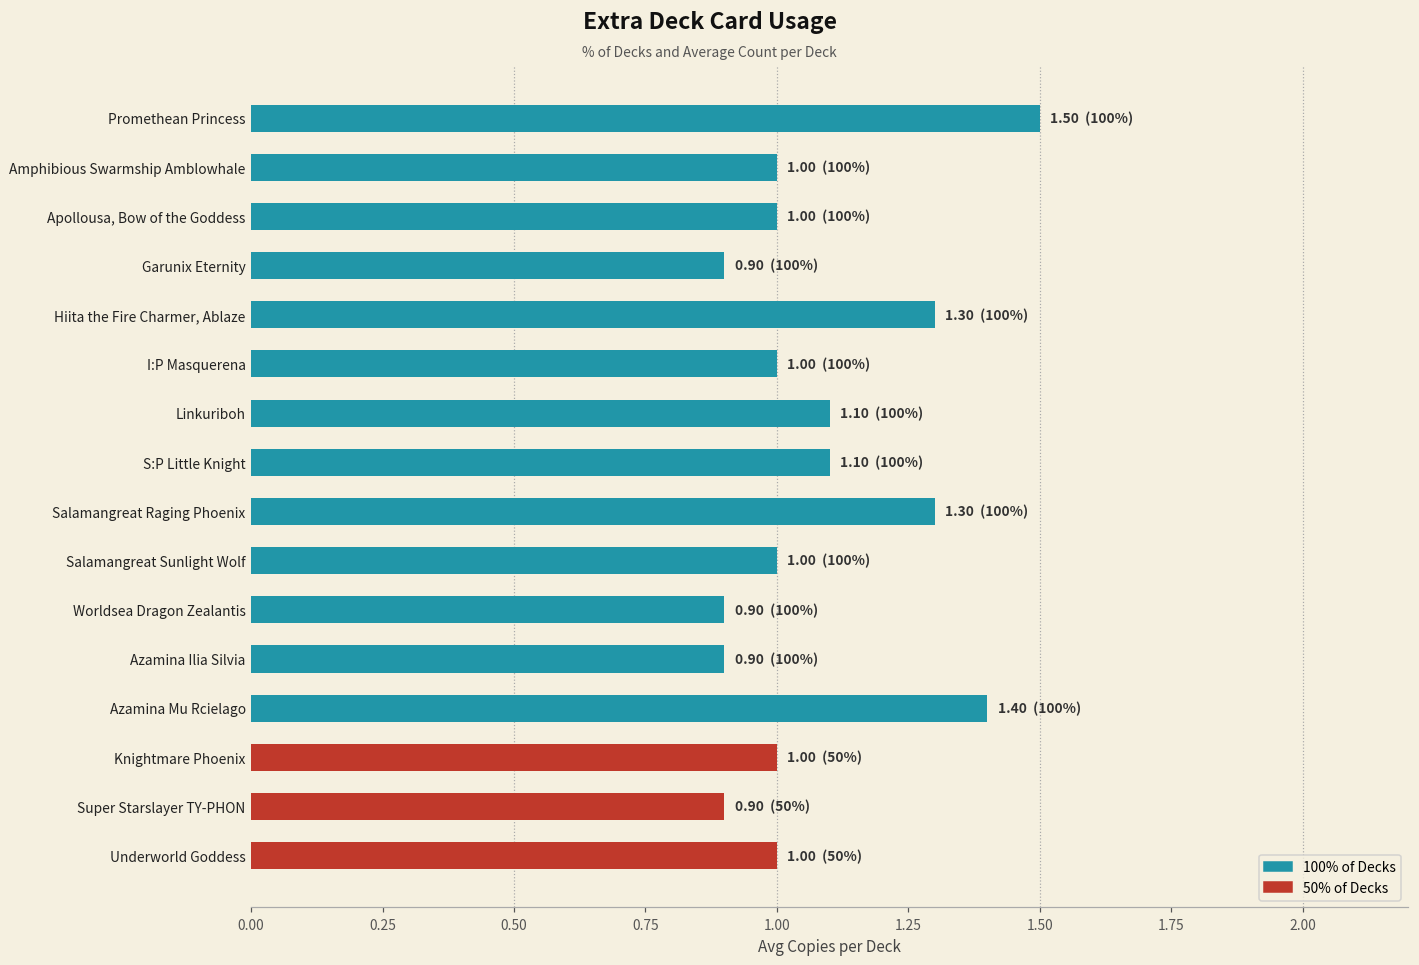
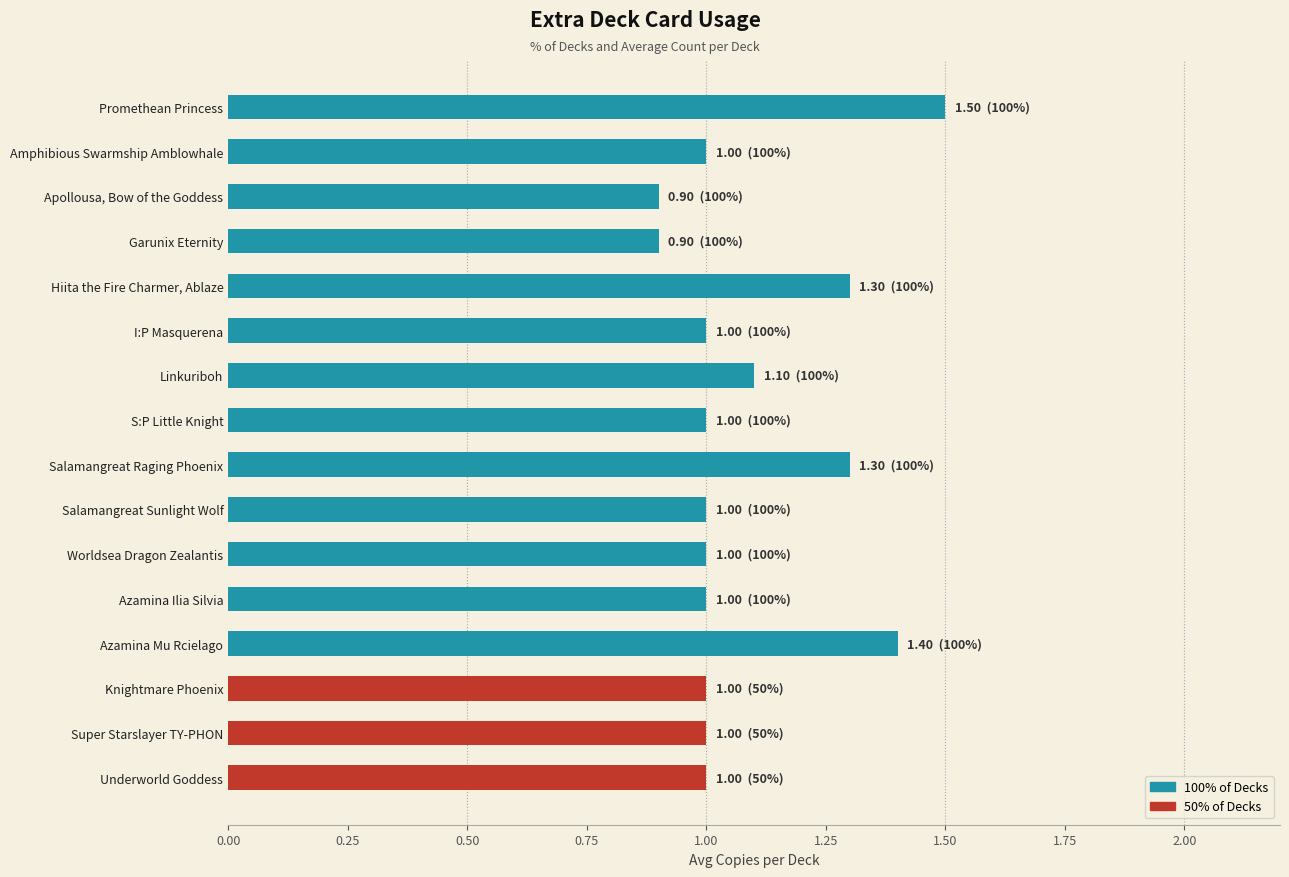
Apollousa, Bow of the Goddess: 1.00 -> 0.90
S:P Little Knight: 1.10 -> 1.00
Worldsea Dragon Zealantis: 0.90 -> 1.00
Azamina Ilia Silvia: 0.90 -> 1.00
Super Starslayer TY-PHON: 0.90 -> 1.00
